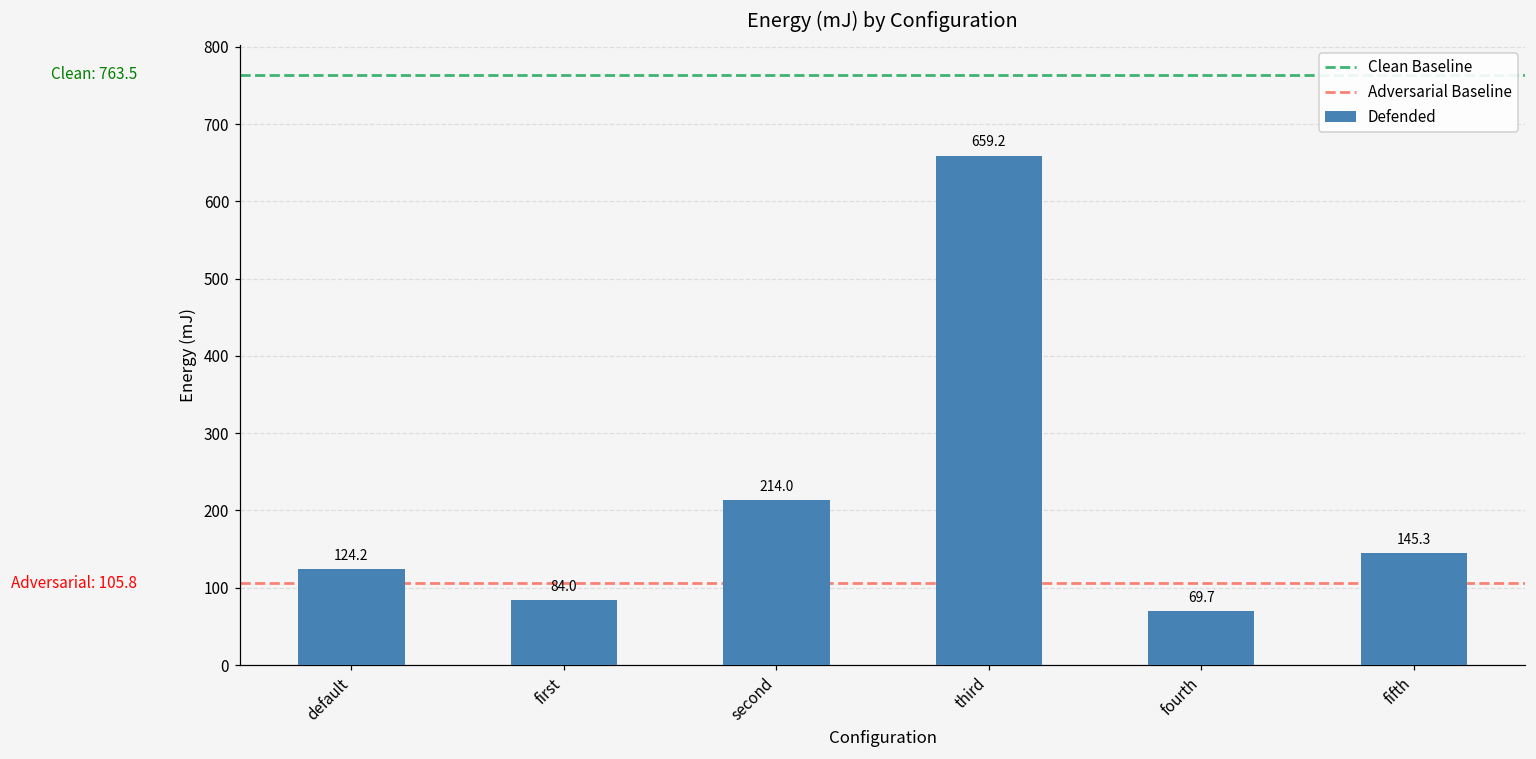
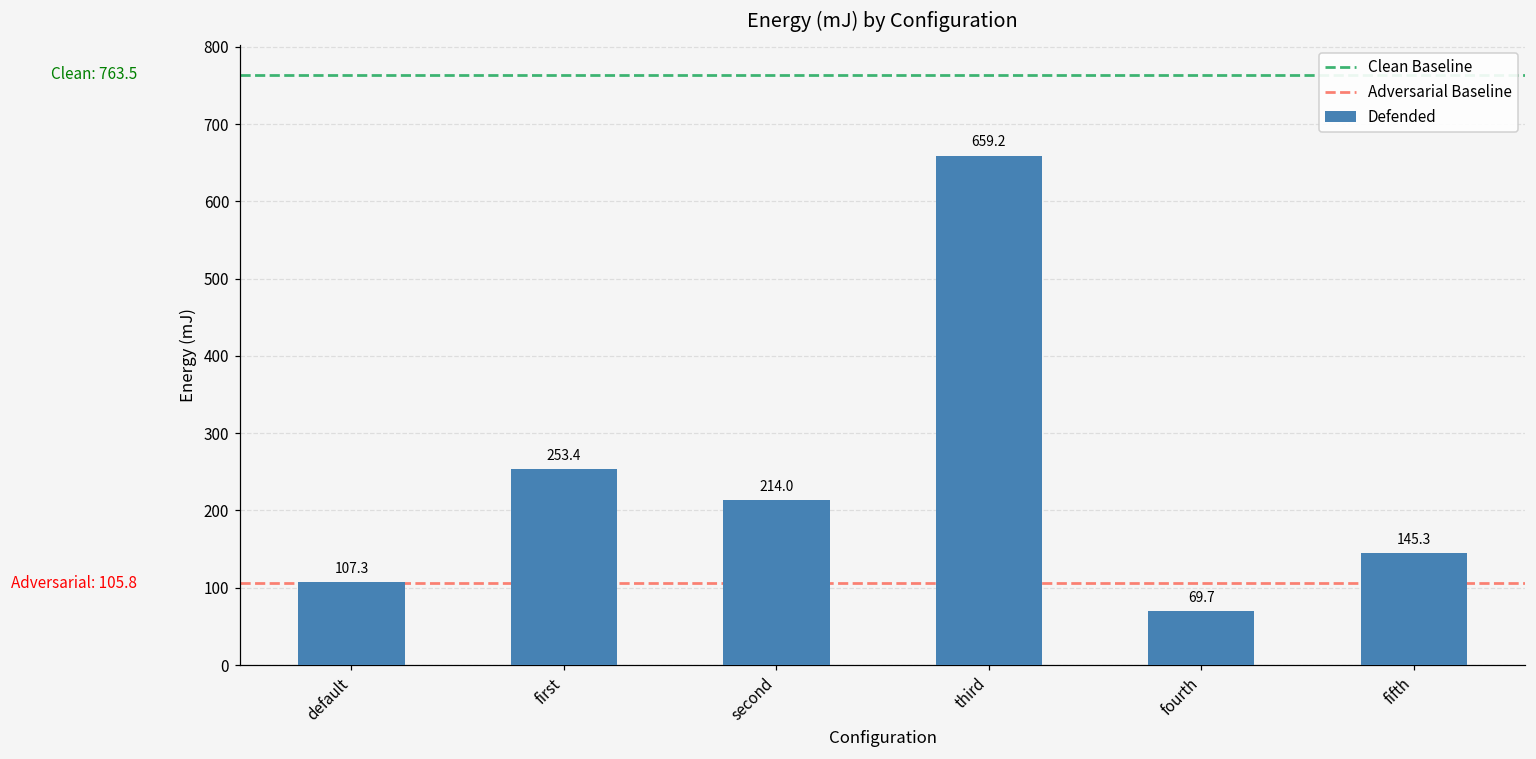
default: 124.2 -> 107.3
first: 84.0 -> 253.4
